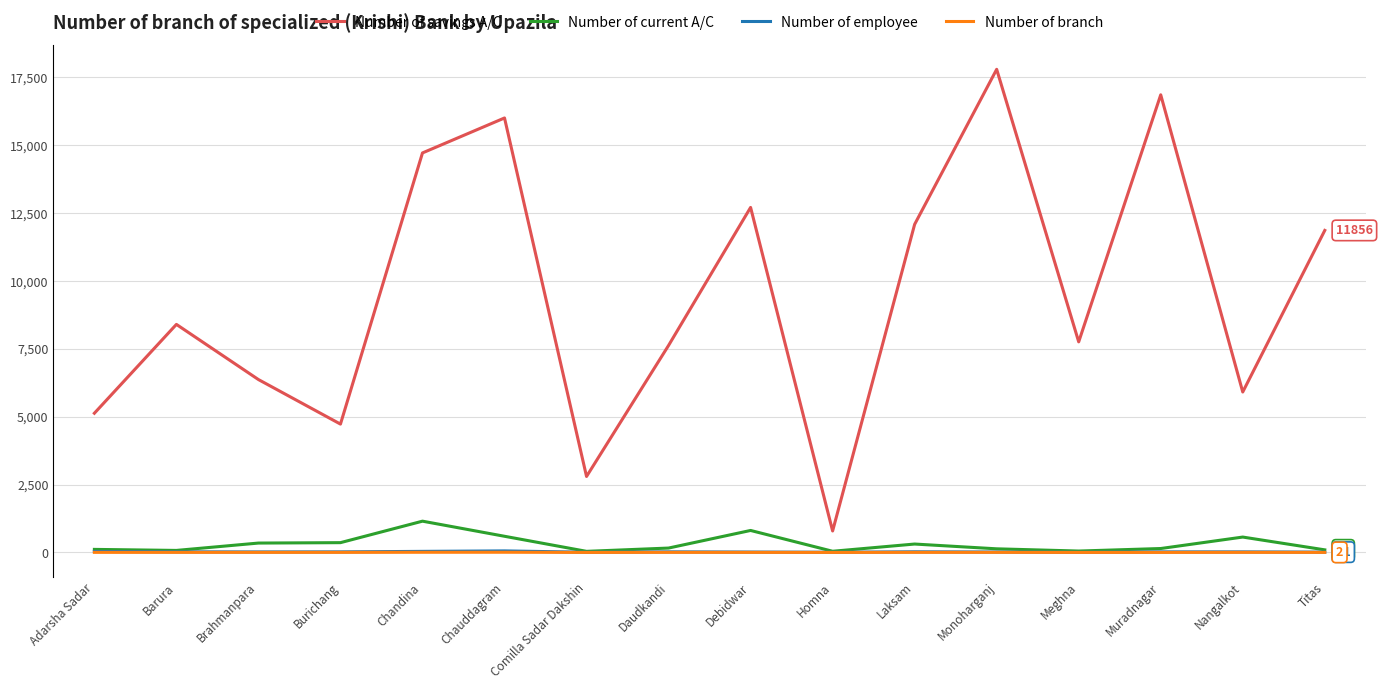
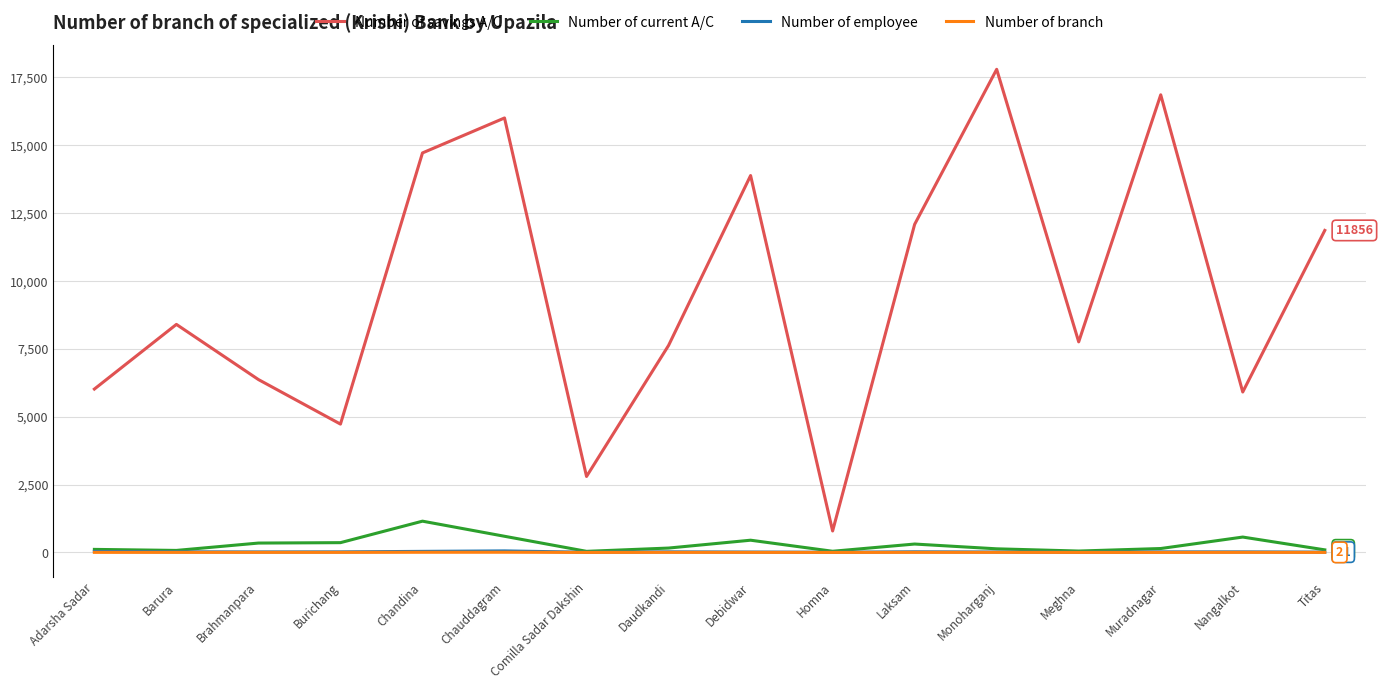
Number of savings A/C, Adarsha Sadar: 5,100 -> 6,000
Number of savings A/C, Debidwar: 12,700 -> 13,900
Number of current A/C, Debidwar: 800 -> 500
